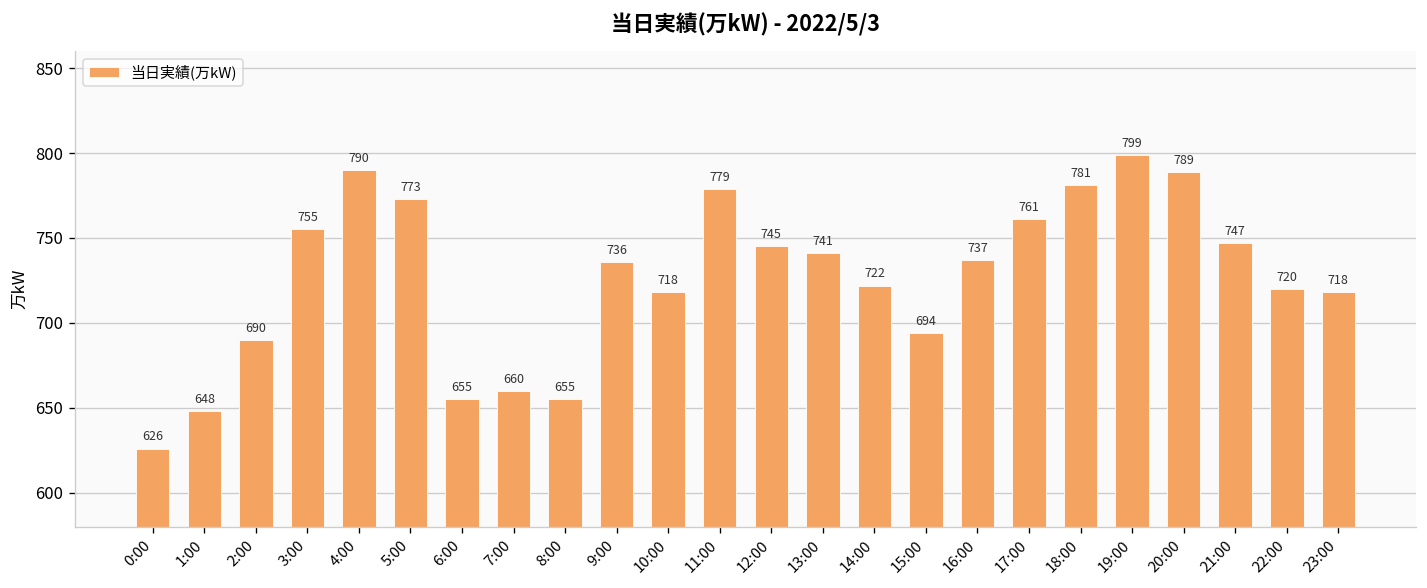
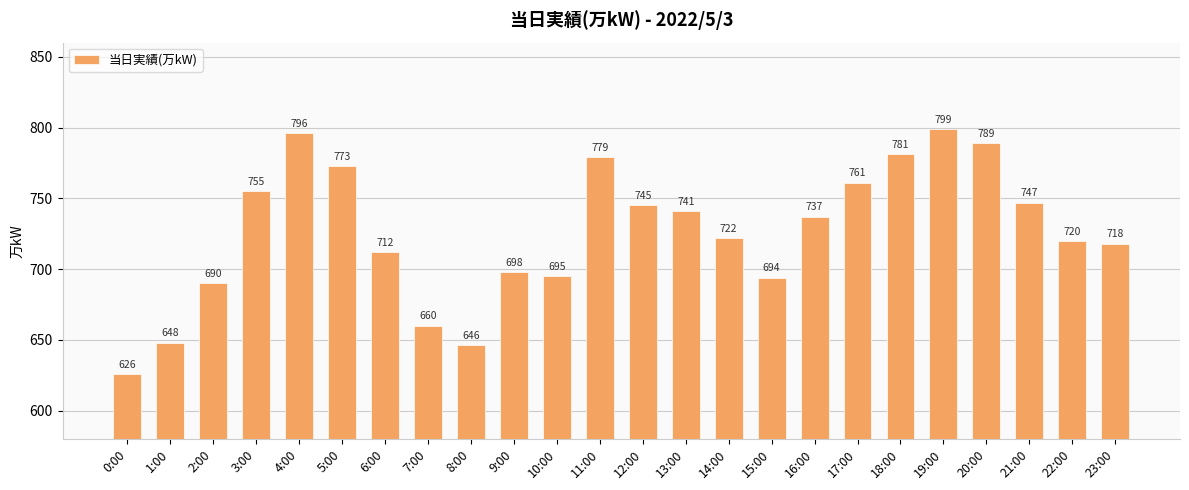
4:00: 790 -> 796
6:00: 655 -> 712
8:00: 655 -> 646
9:00: 736 -> 698
10:00: 718 -> 695
